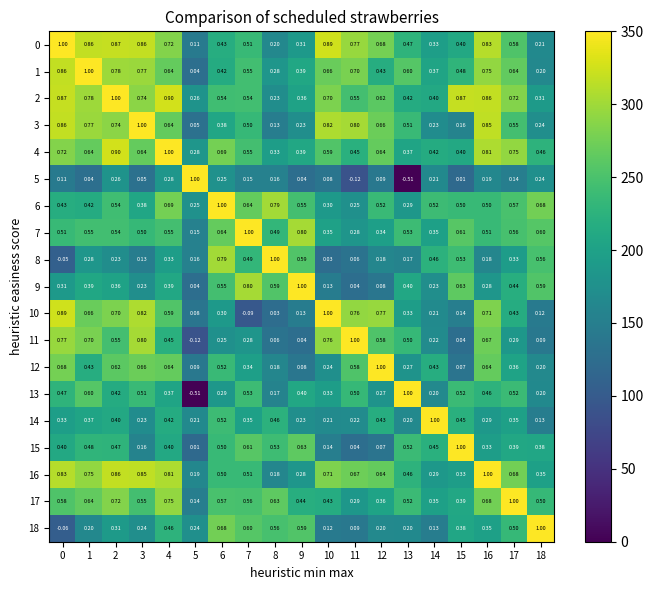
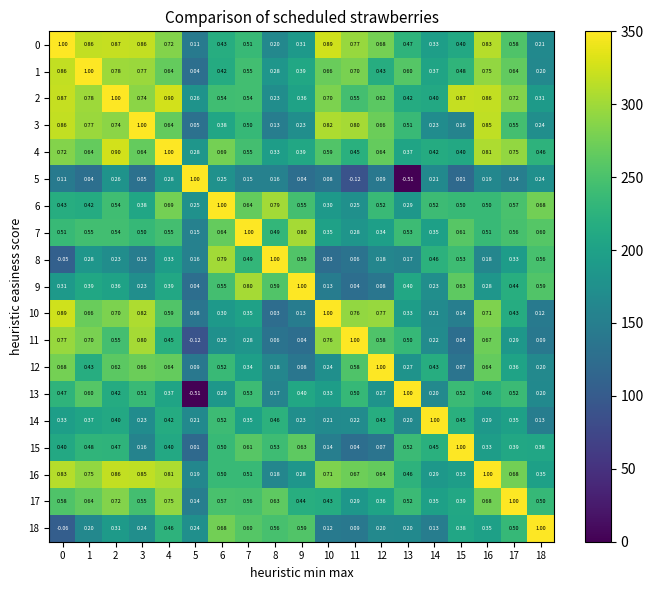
10, 7: -0.09 -> 0.35
